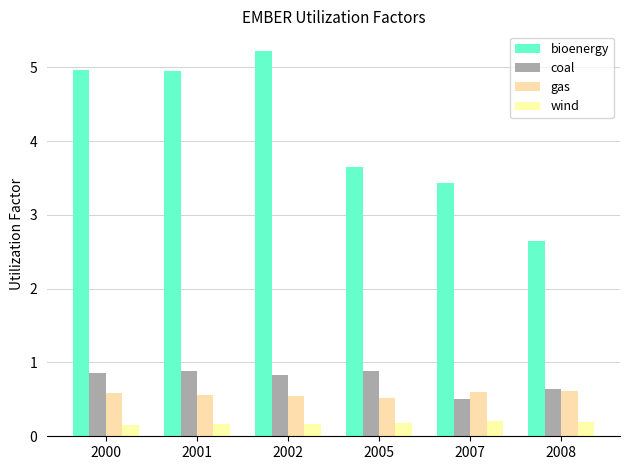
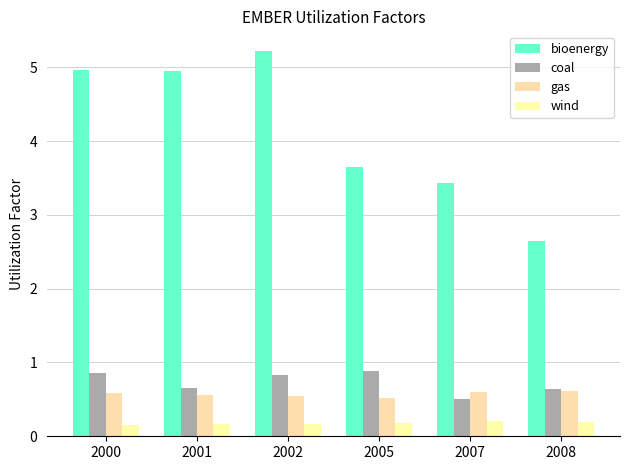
coal, 2001: 0.9 -> 0.7
